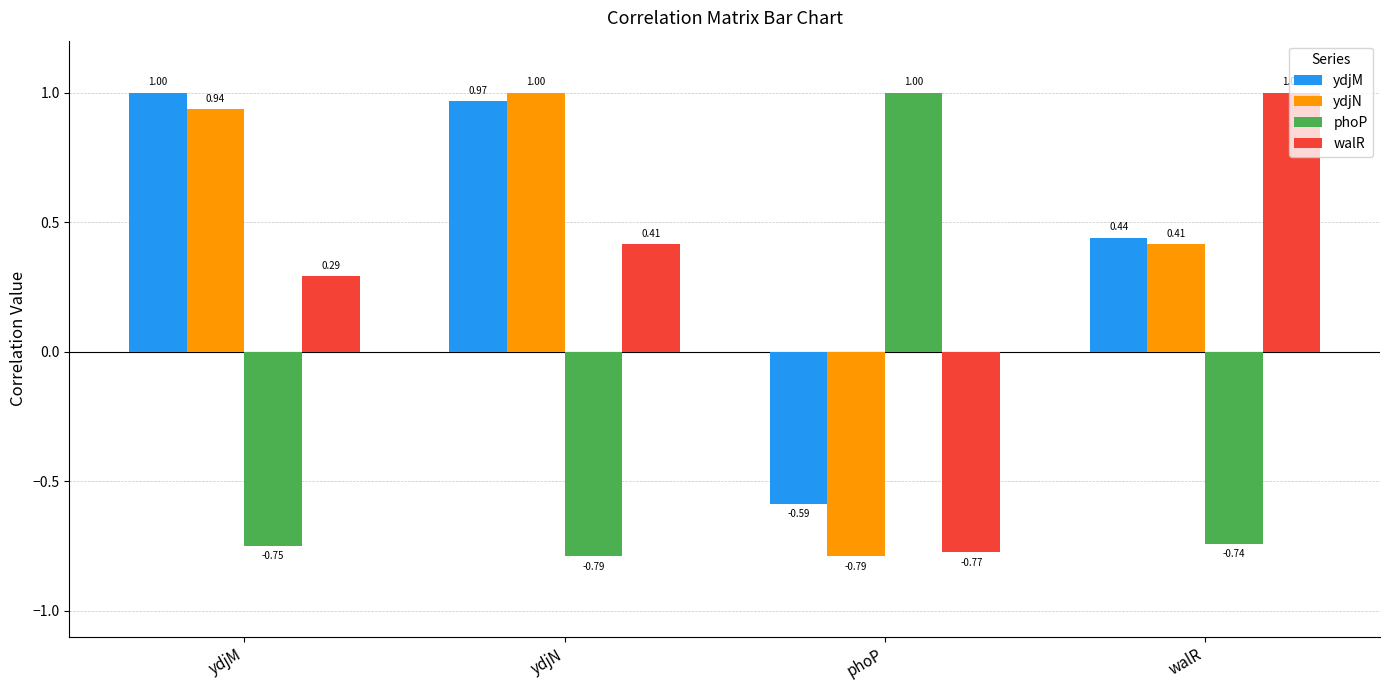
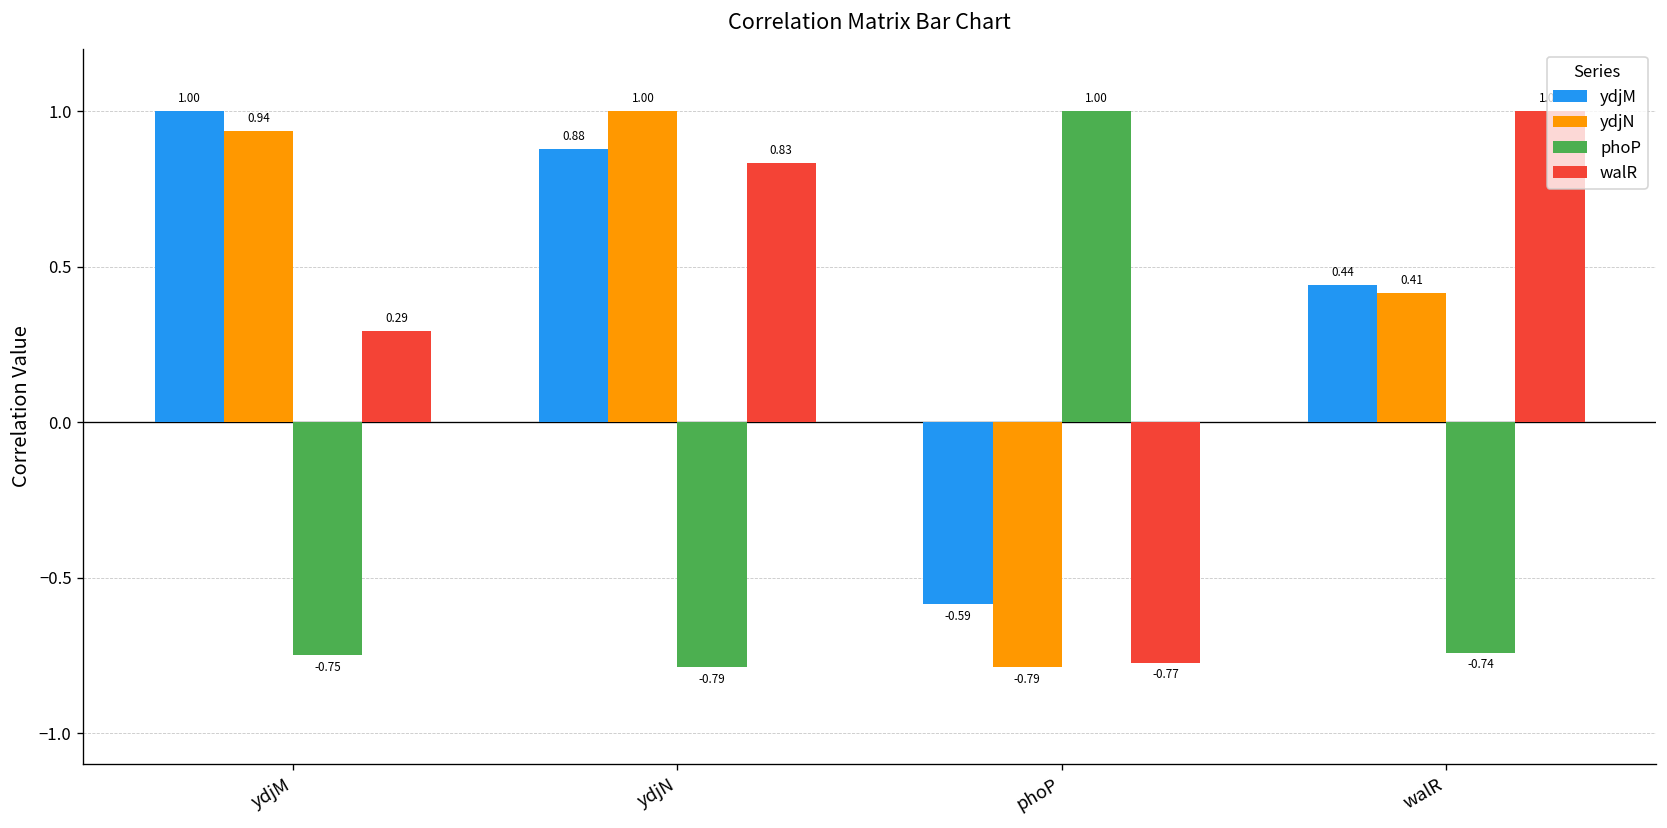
ydjM, ydjN: 0.97 -> 0.88
walR, ydjN: 0.41 -> 0.83
